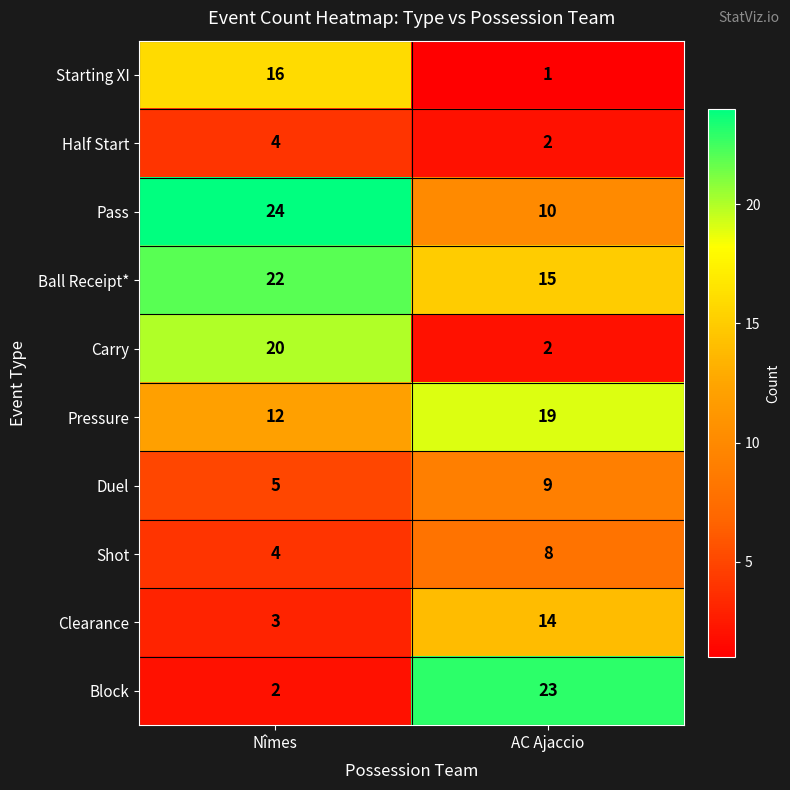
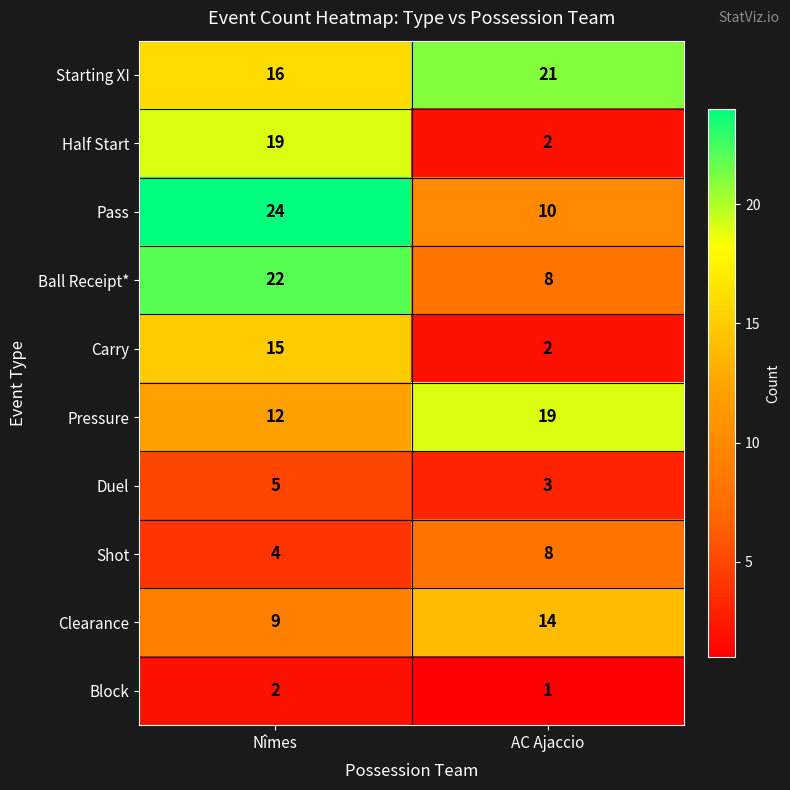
Starting XI, AC Ajaccio: 1 -> 21
Half Start, Nîmes: 4 -> 19
Ball Receipt*, AC Ajaccio: 15 -> 8
Carry, Nîmes: 20 -> 15
Duel, AC Ajaccio: 9 -> 3
Clearance, Nîmes: 3 -> 9
Block, AC Ajaccio: 23 -> 1
